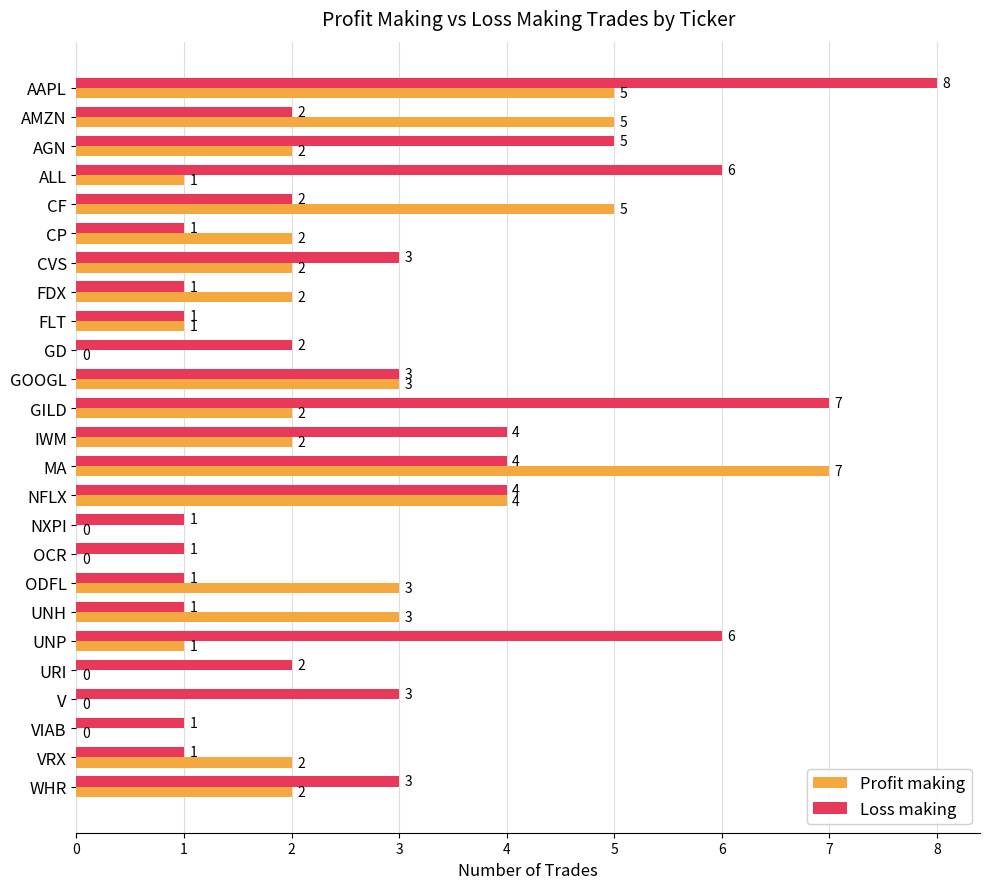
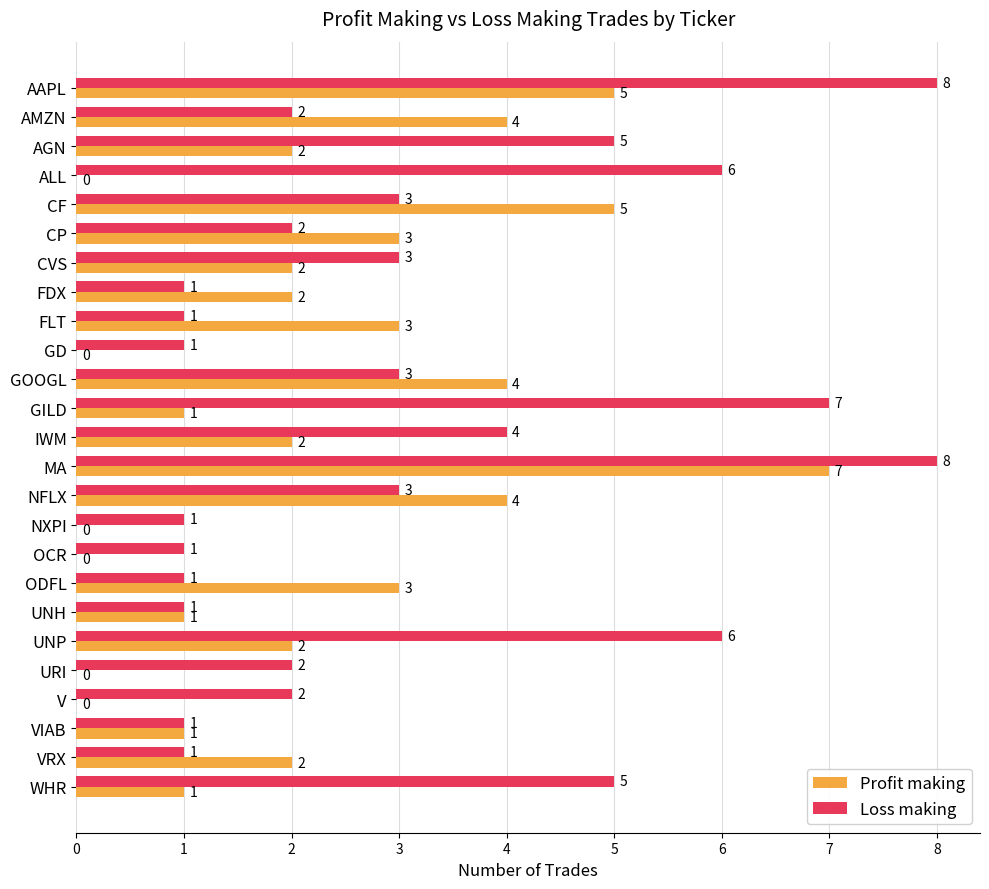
Profit making, AMZN: 5 -> 4
Profit making, ALL: 1 -> 0
Loss making, CF: 2 -> 3
Loss making, CP: 1 -> 2
Profit making, CP: 2 -> 3
Profit making, FLT: 1 -> 3
Loss making, GD: 2 -> 1
Profit making, GOOGL: 3 -> 4
Profit making, GILD: 2 -> 1
Loss making, MA: 4 -> 8
Loss making, NFLX: 4 -> 3
Profit making, UNH: 3 -> 1
Profit making, UNP: 1 -> 2
Loss making, V: 3 -> 2
Profit making, VIAB: 0 -> 1
Loss making, WHR: 3 -> 5
Profit making, WHR: 2 -> 1
